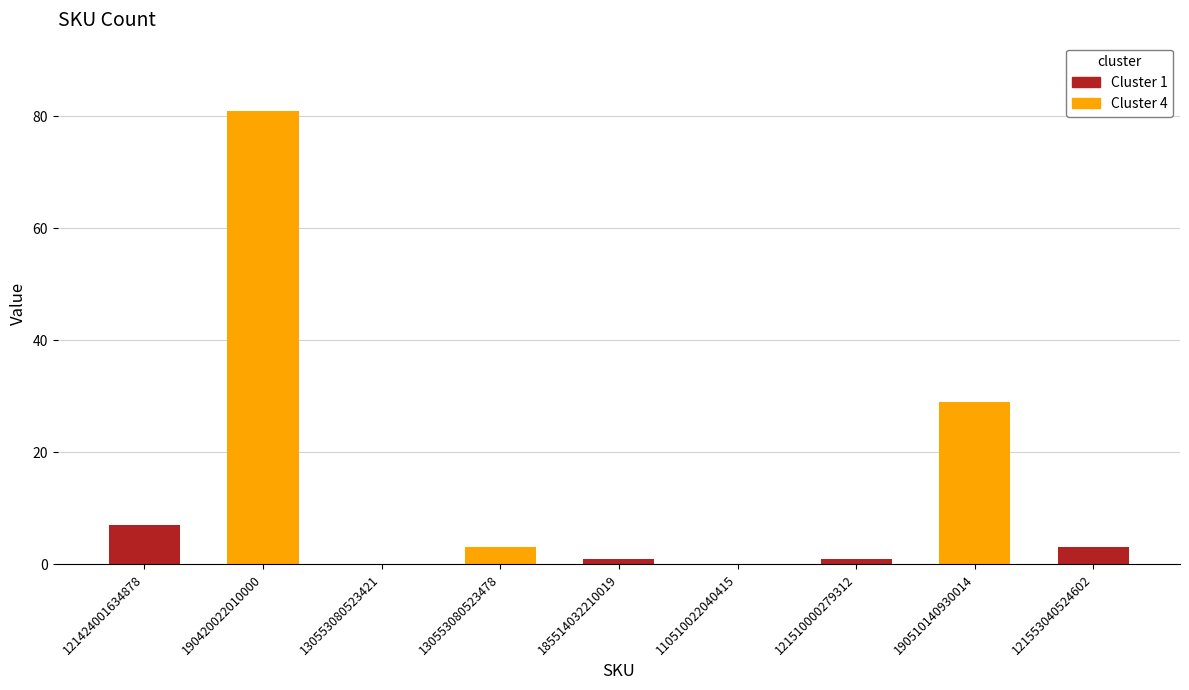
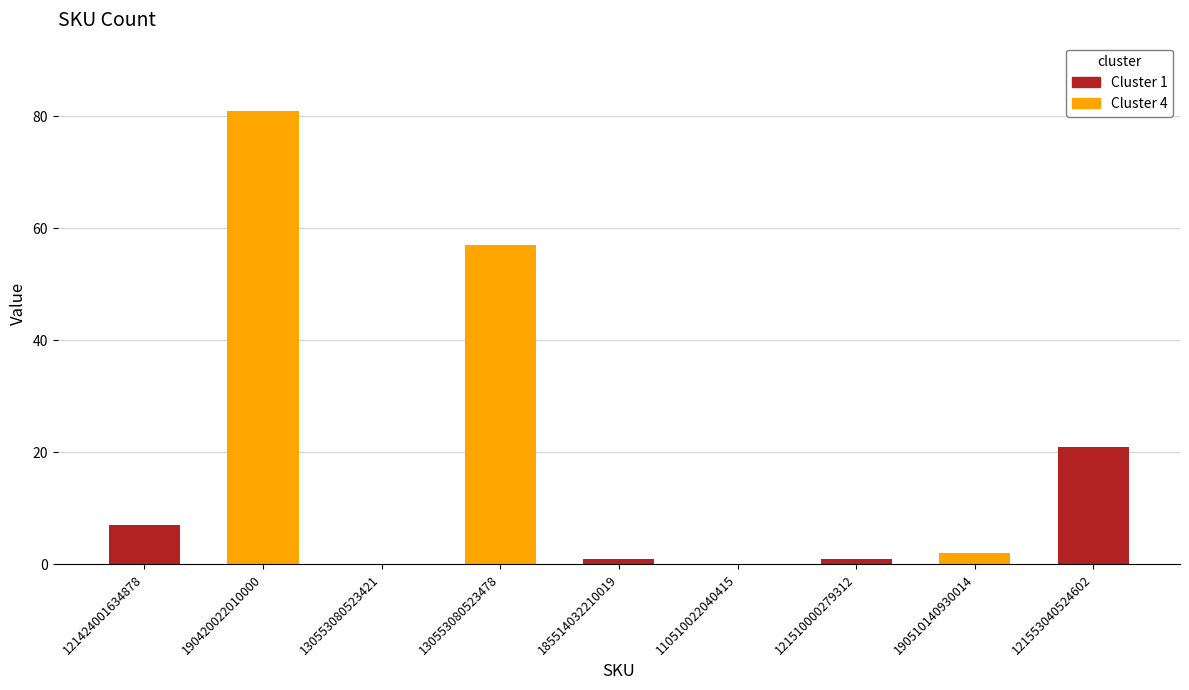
130553080523478: 3 -> 57
190510140930014: 29 -> 2
121553040524602: 3 -> 21
